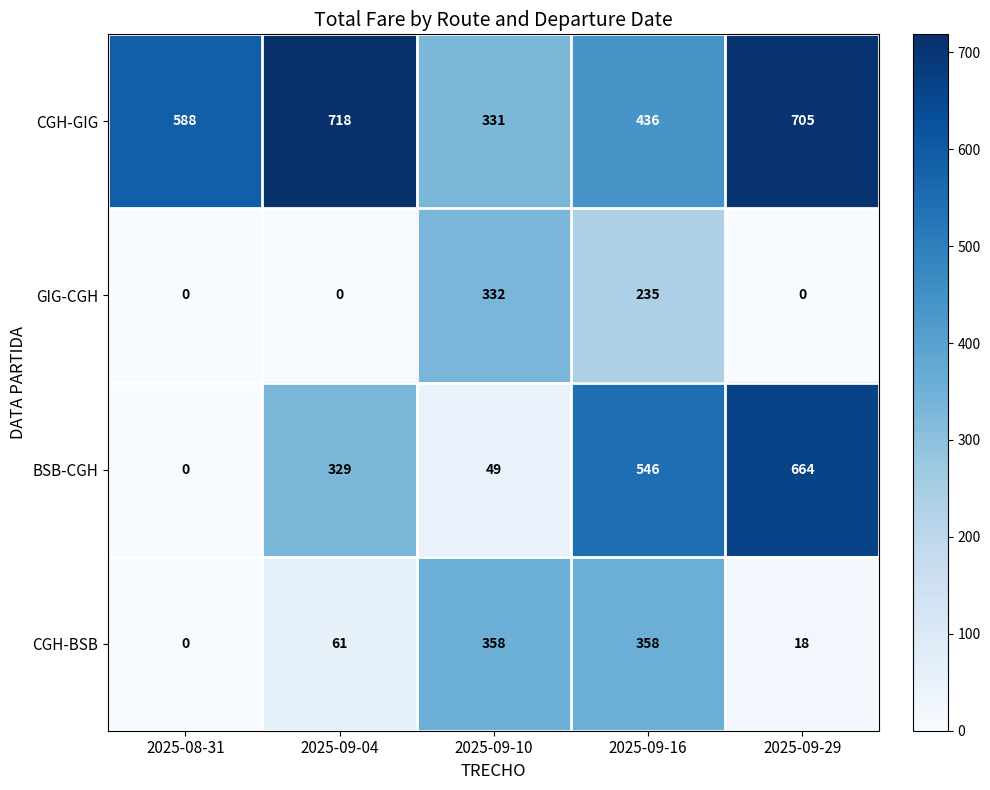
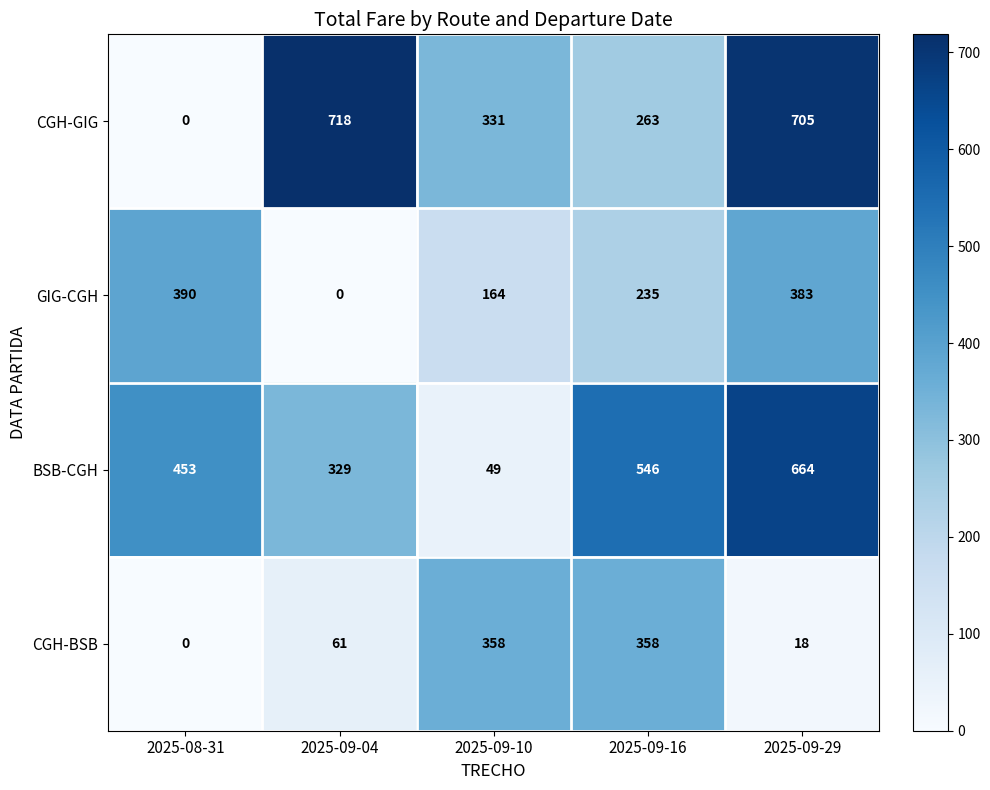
CGH-GIG, 2025-08-31: 588 -> 0
CGH-GIG, 2025-09-16: 436 -> 263
GIG-CGH, 2025-08-31: 0 -> 390
GIG-CGH, 2025-09-10: 332 -> 164
GIG-CGH, 2025-09-29: 0 -> 383
BSB-CGH, 2025-08-31: 0 -> 453
